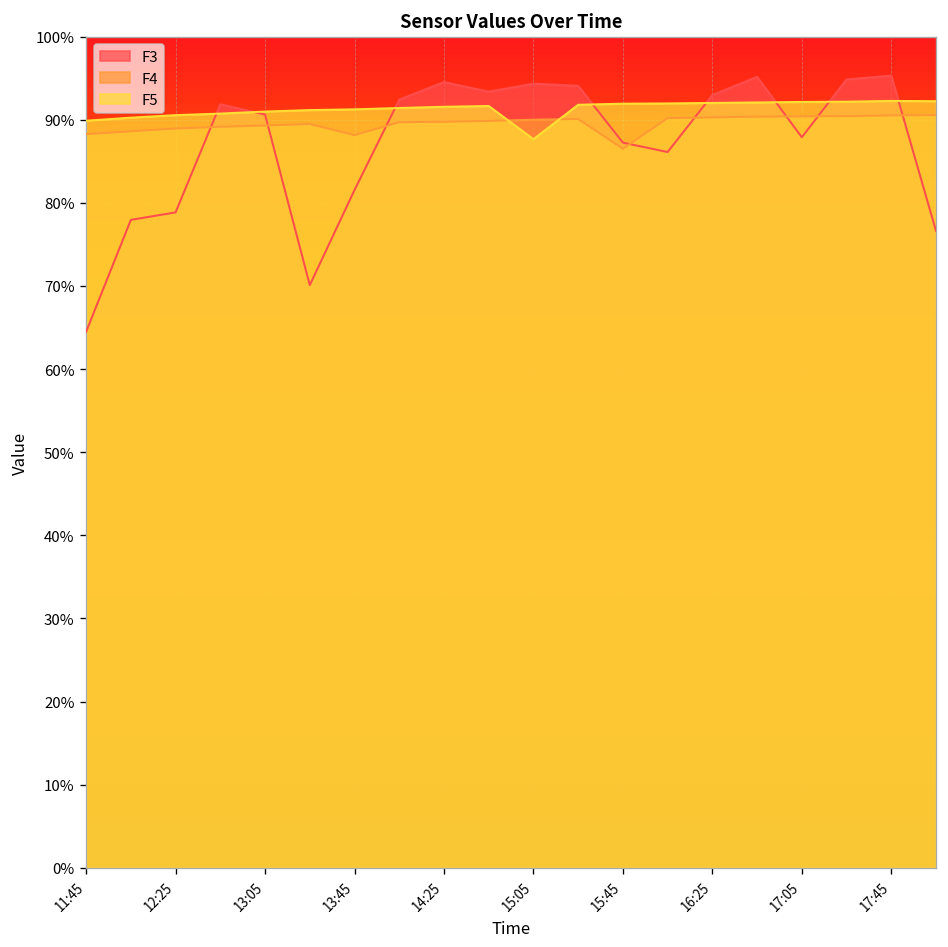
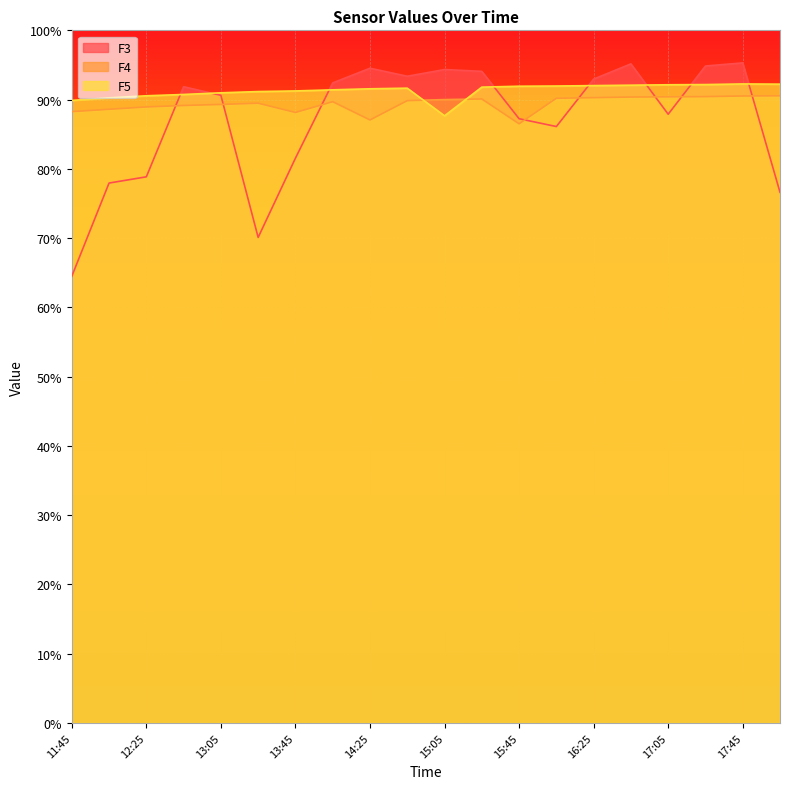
F4, 14:25: 90% -> 87%
